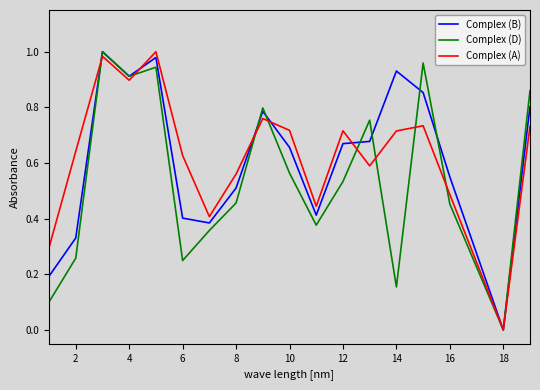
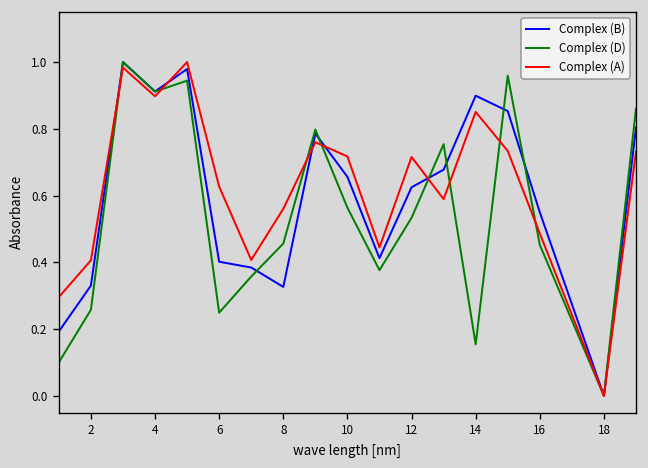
Complex (A), 2: 0.64 -> 0.41
Complex (B), 8: 0.51 -> 0.33
Complex (B), 12: 0.67 -> 0.62
Complex (B), 14: 0.93 -> 0.90
Complex (A), 14: 0.72 -> 0.85
